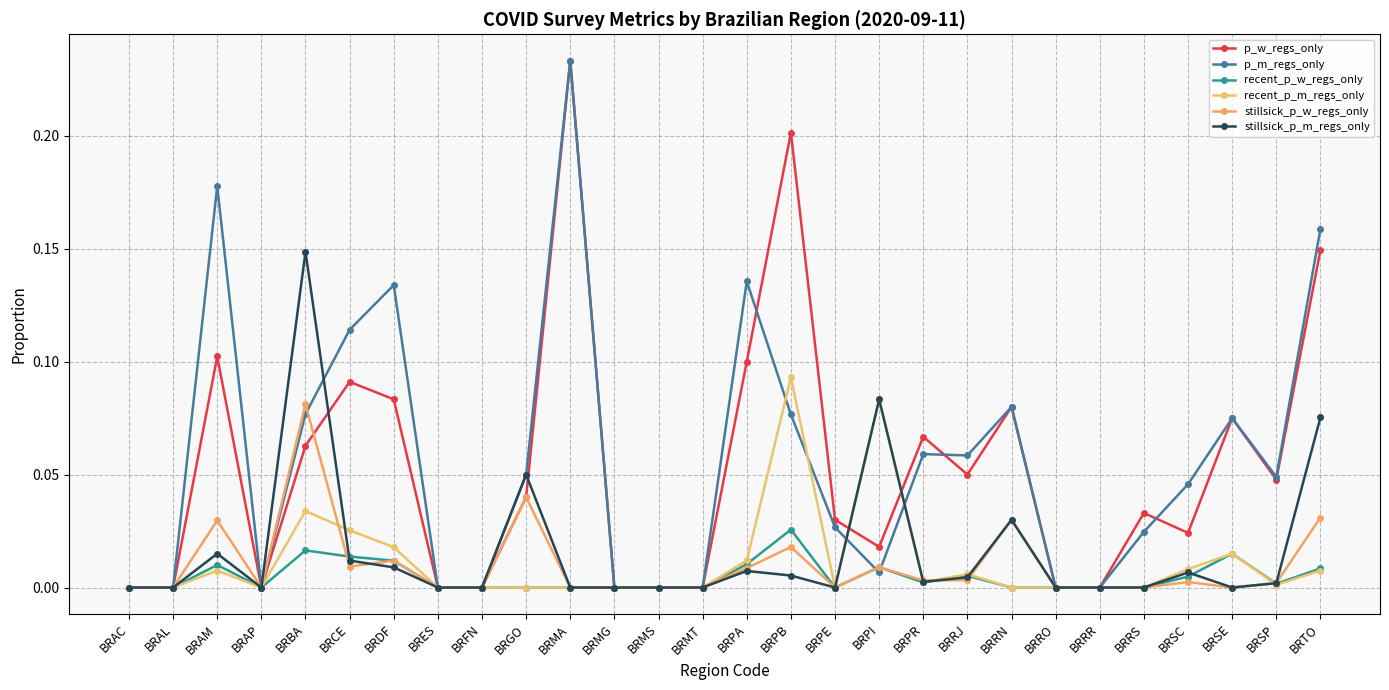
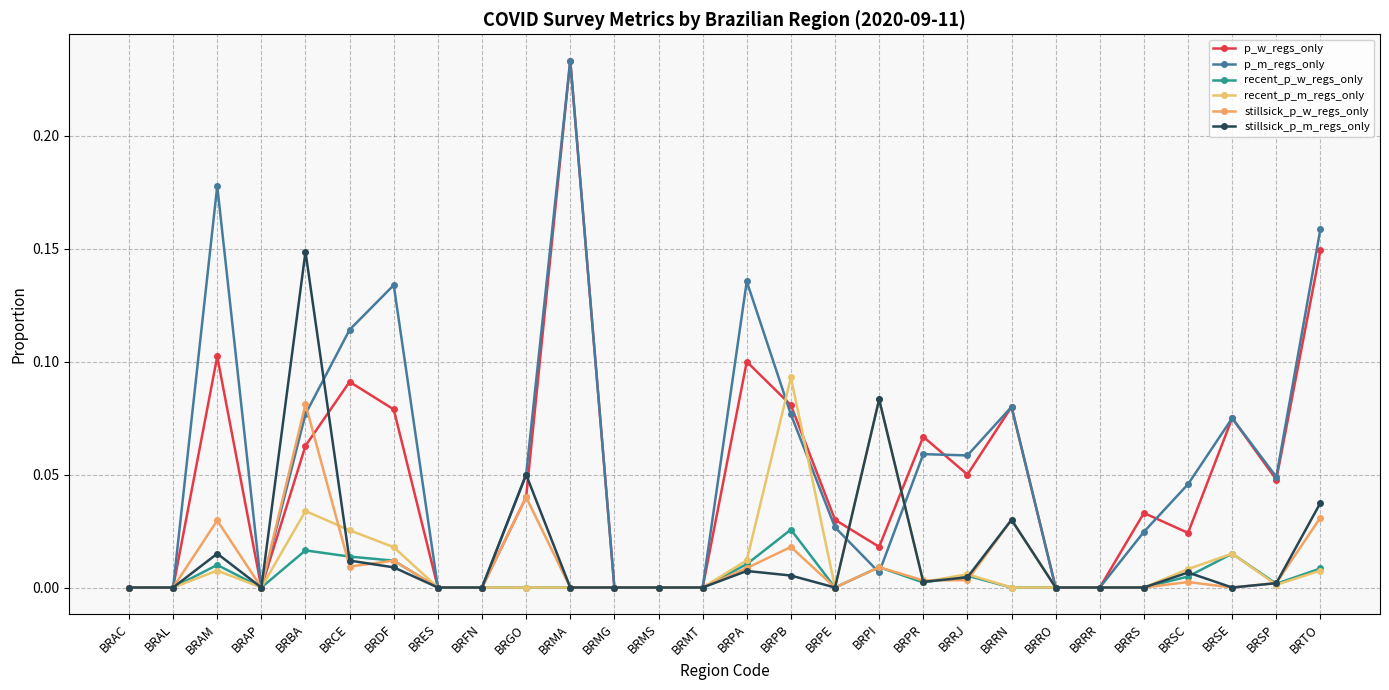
p_w_regs_only, BRDF: 0.083 -> 0.079
p_w_regs_only, BRPB: 0.201 -> 0.081
stillsick_p_m_regs_only, BRTO: 0.075 -> 0.038
